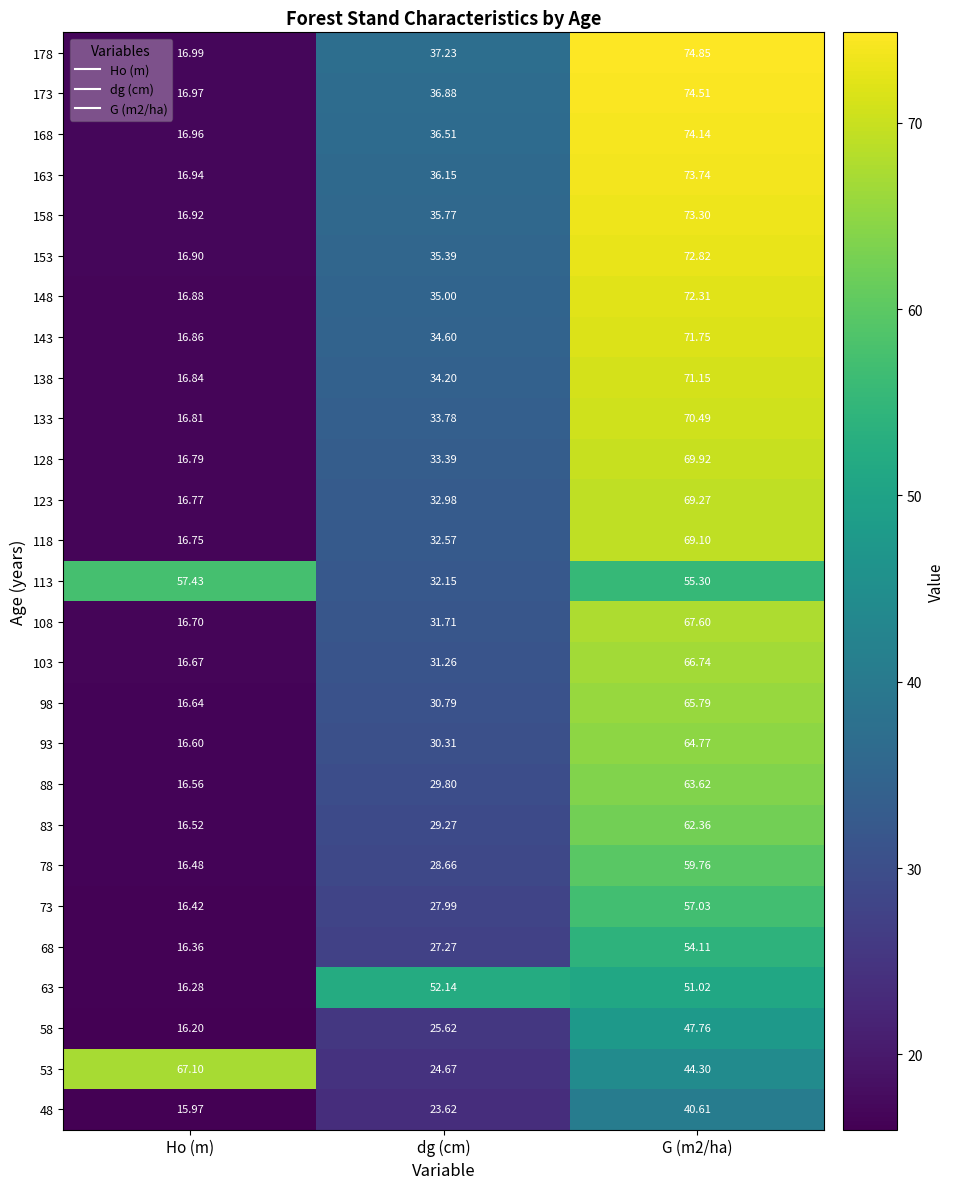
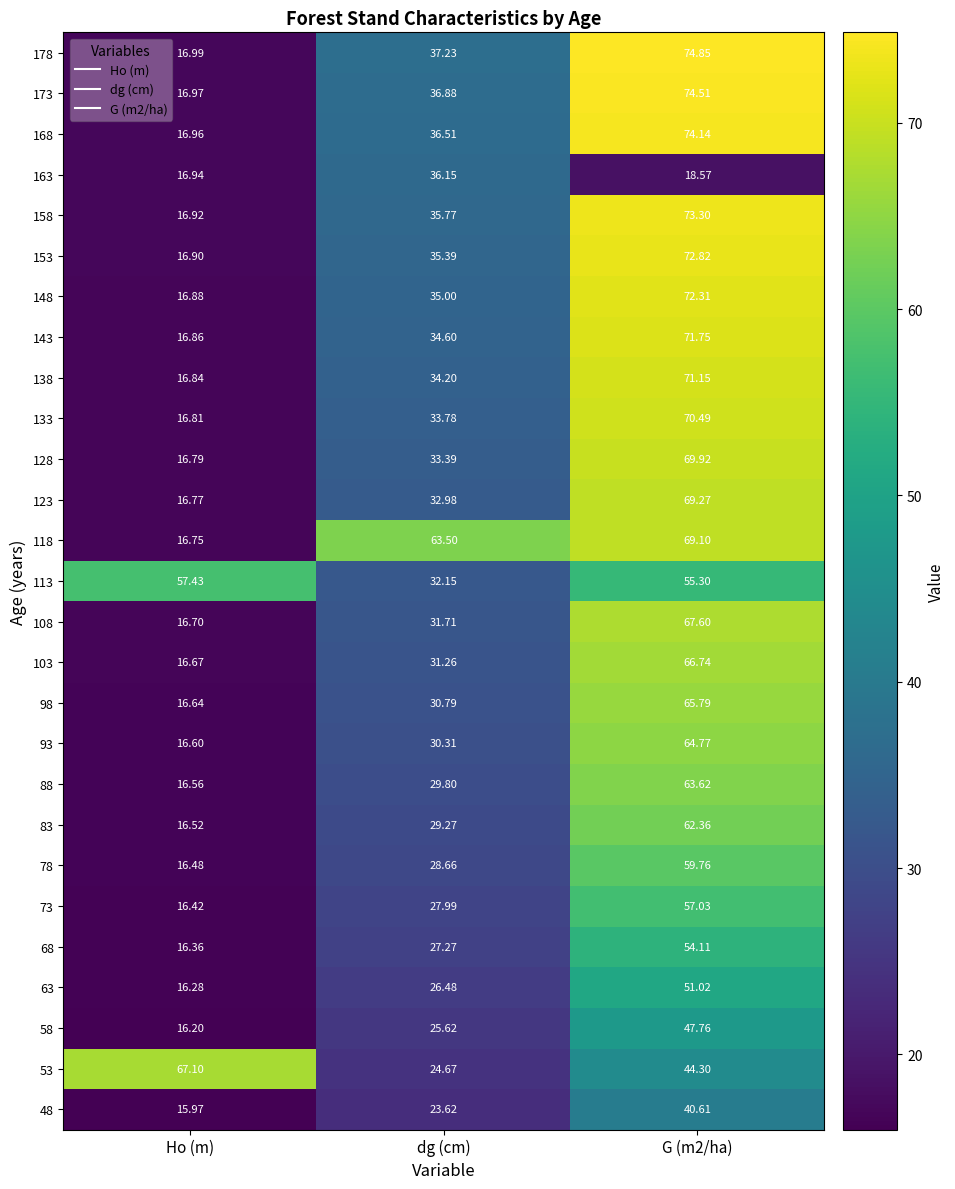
163, G (m2/ha): 73.74 -> 18.57
118, dg (cm): 32.57 -> 63.50
63, dg (cm): 52.14 -> 26.48
